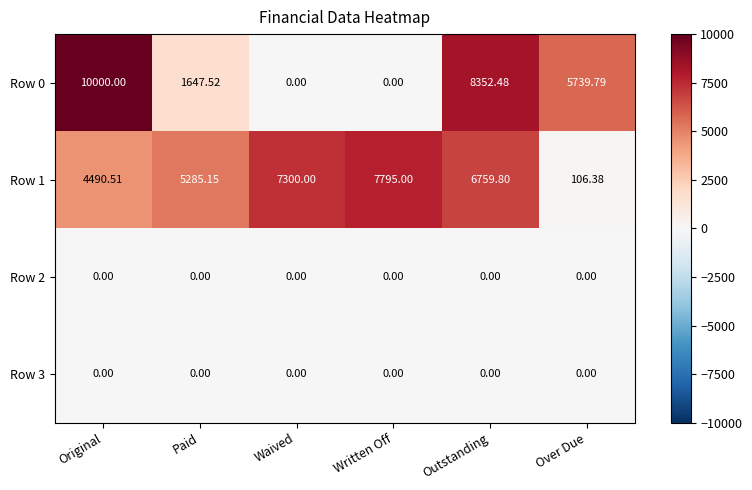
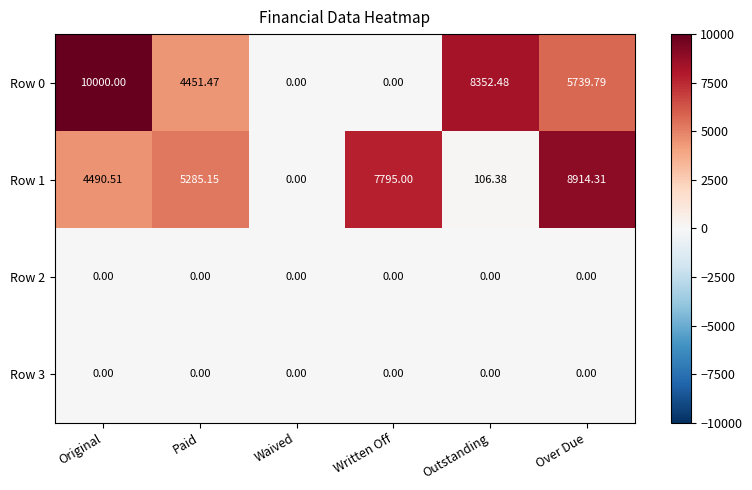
Row 0, Paid: 1647.52 -> 4451.47
Row 1, Waived: 7300.00 -> 0.00
Row 1, Outstanding: 6759.80 -> 106.38
Row 1, Over Due: 106.38 -> 8914.31
